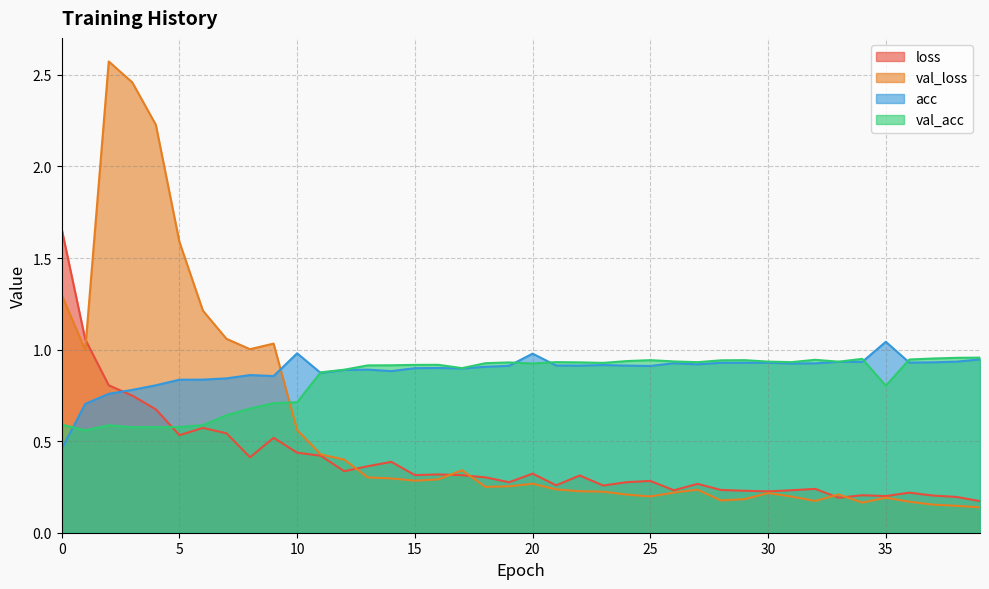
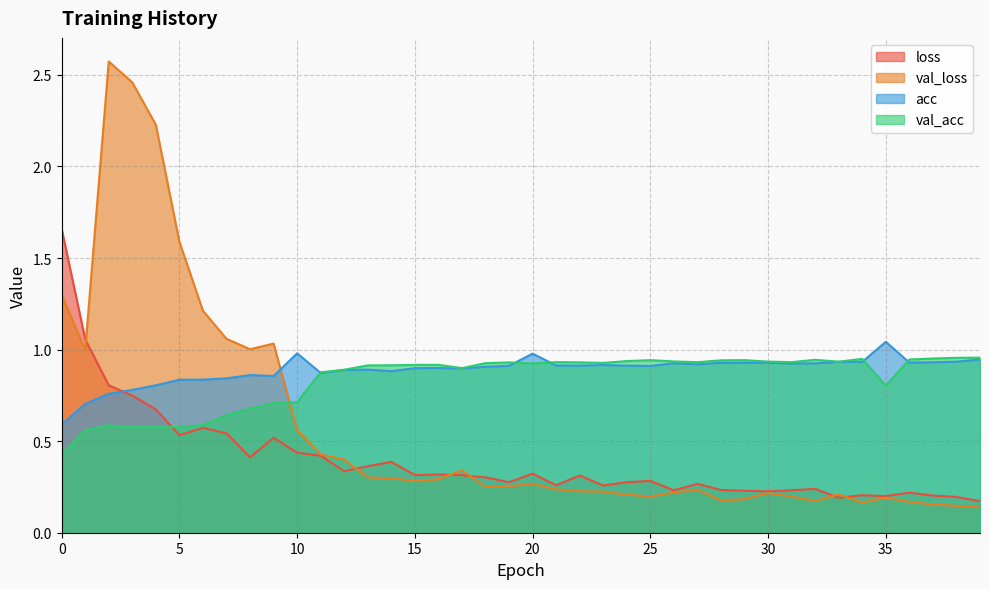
acc, 0: 0.46 -> 0.59
val_acc, 0: 0.59 -> 0.42
